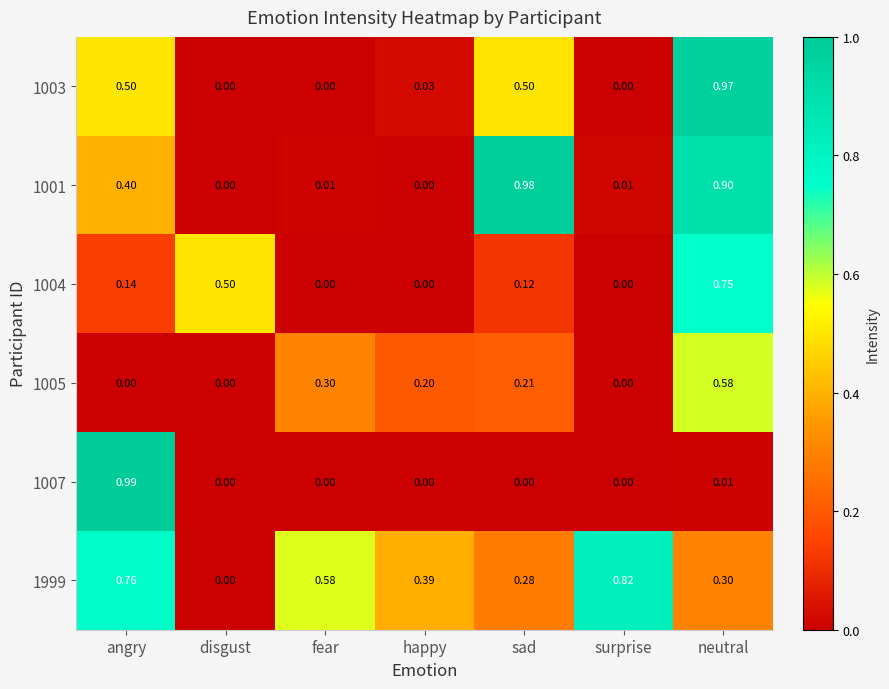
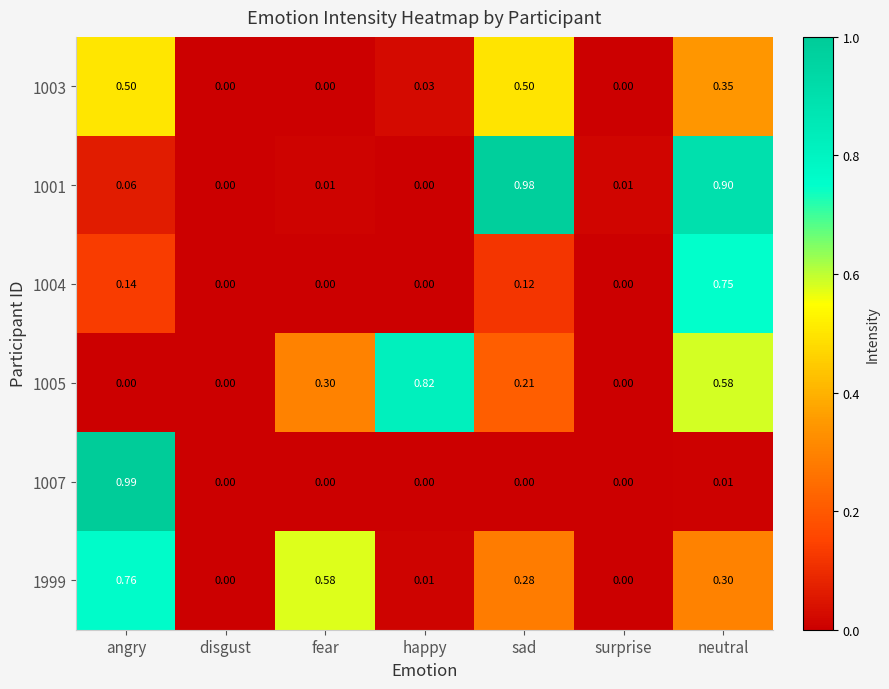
1003, neutral: 0.97 -> 0.35
1001, angry: 0.40 -> 0.06
1004, disgust: 0.50 -> 0.00
1005, happy: 0.20 -> 0.82
1999, happy: 0.39 -> 0.01
1999, surprise: 0.82 -> 0.00
